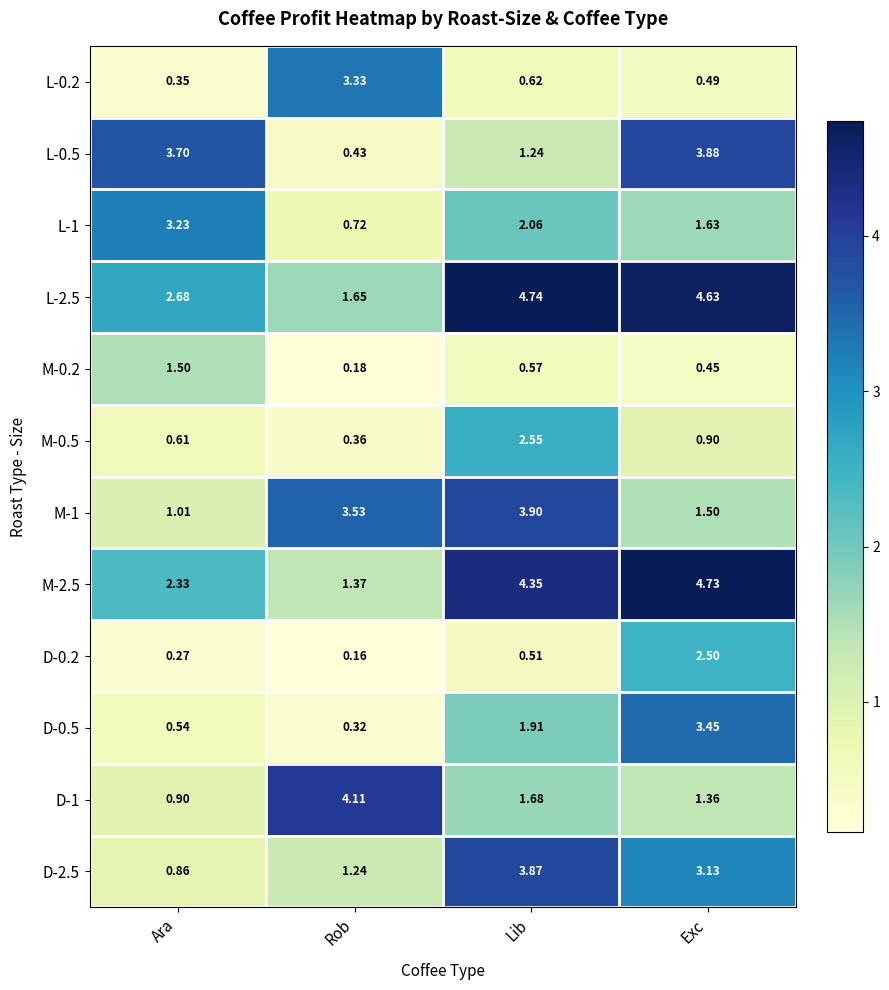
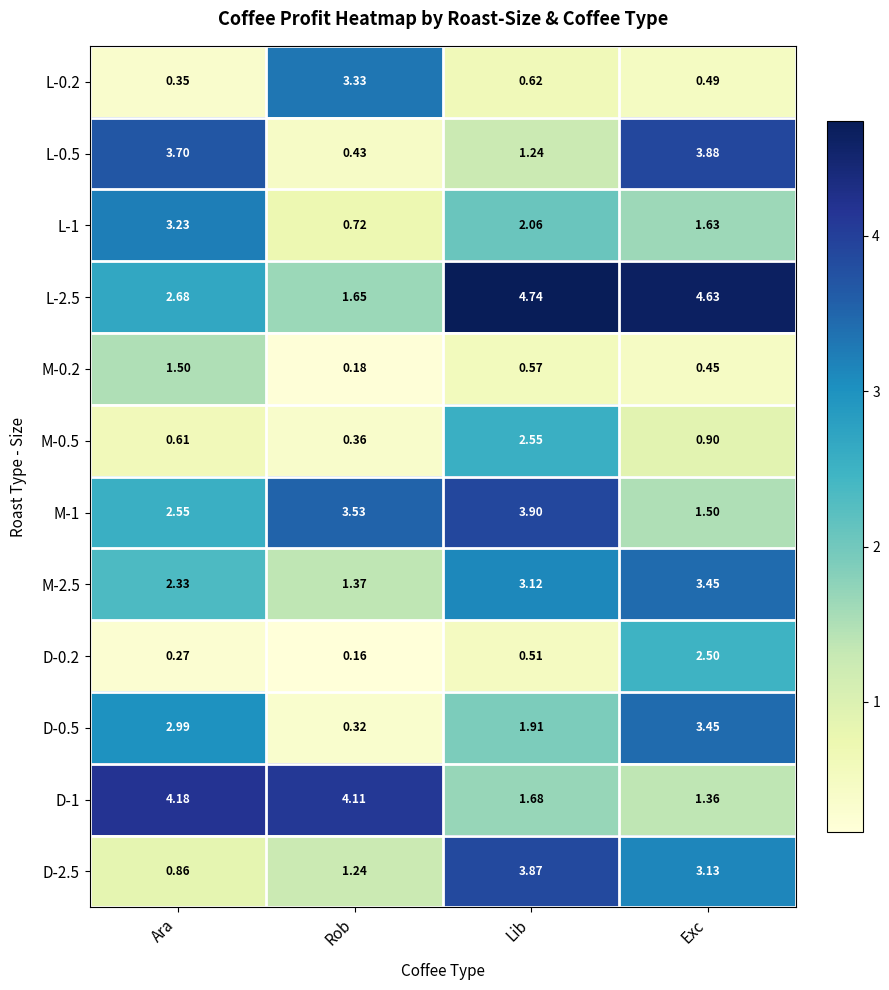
M-1, Ara: 1.01 -> 2.55
M-2.5, Lib: 4.35 -> 3.12
M-2.5, Exc: 4.73 -> 3.45
D-0.5, Ara: 0.54 -> 2.99
D-1, Ara: 0.90 -> 4.18
